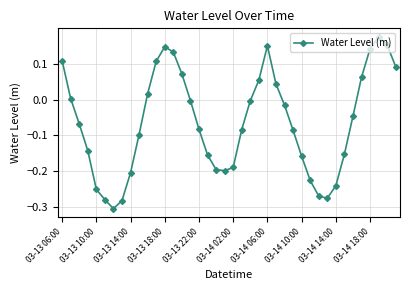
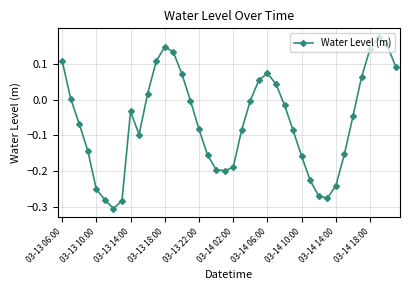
03-13 14:00: -0.20 -> -0.03
03-14 06:00: 0.15 -> 0.07
